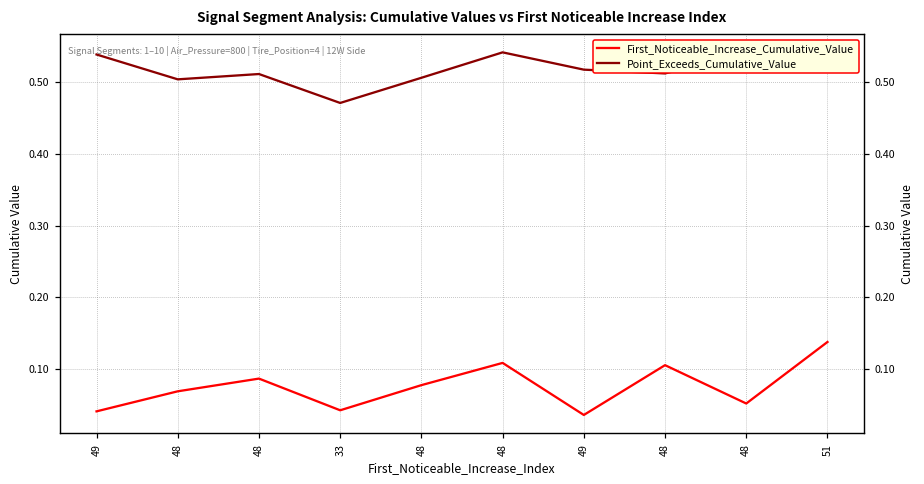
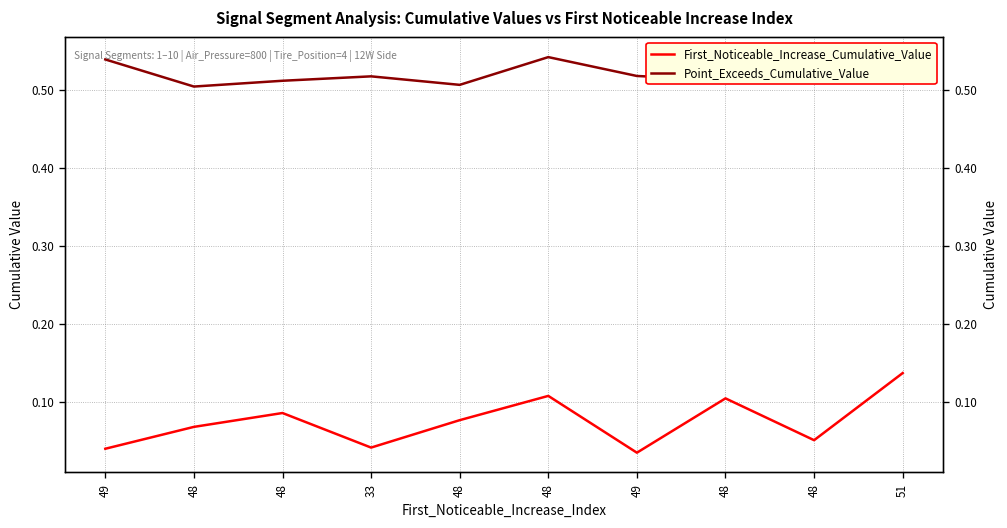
Point_Exceeds_Cumulative_Value, 33: 0.47 -> 0.52
